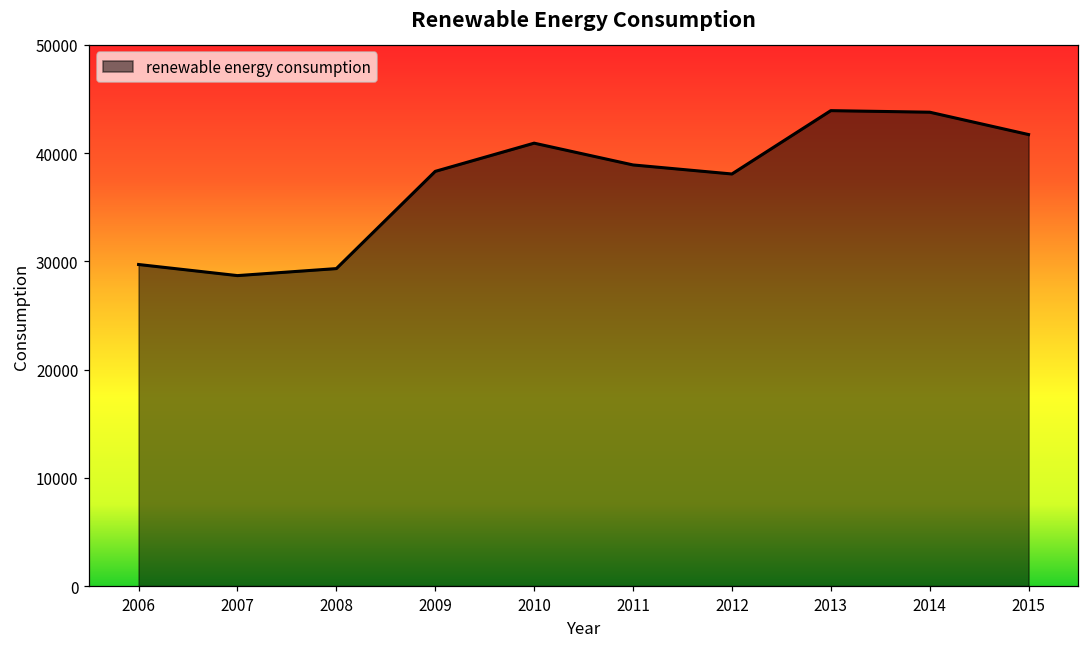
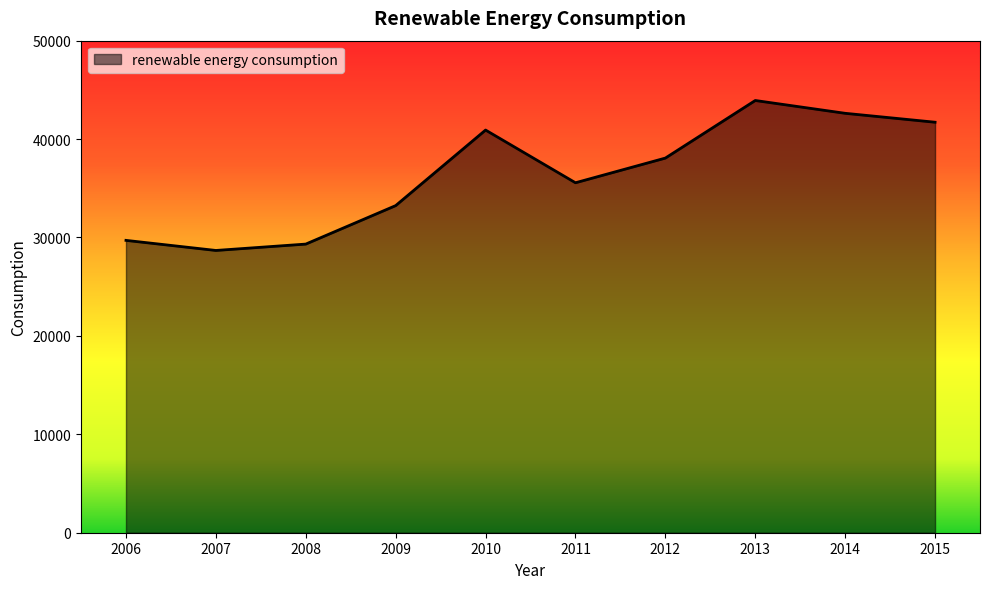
2009: 38000 -> 33000
2011: 39000 -> 36000
2014: 44000 -> 43000
